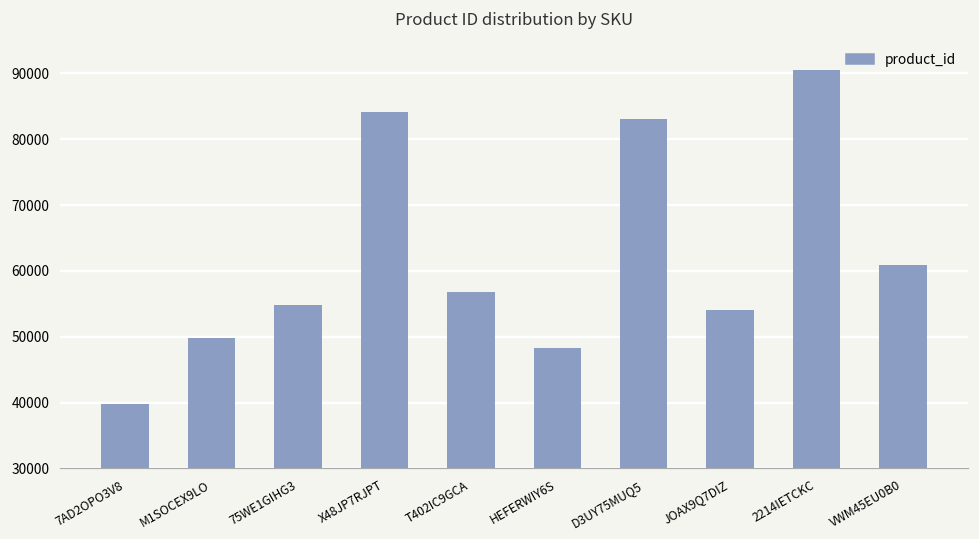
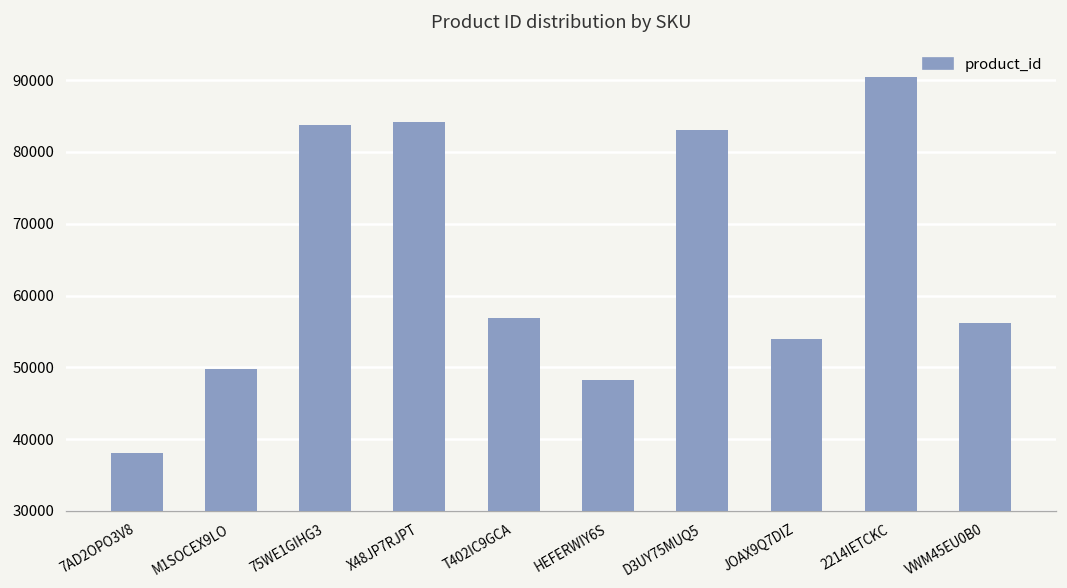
7AD2OPO3V8: 40000 -> 38000
75WE1GIHG3: 55000 -> 84000
VWM45EU0B0: 61000 -> 56000
